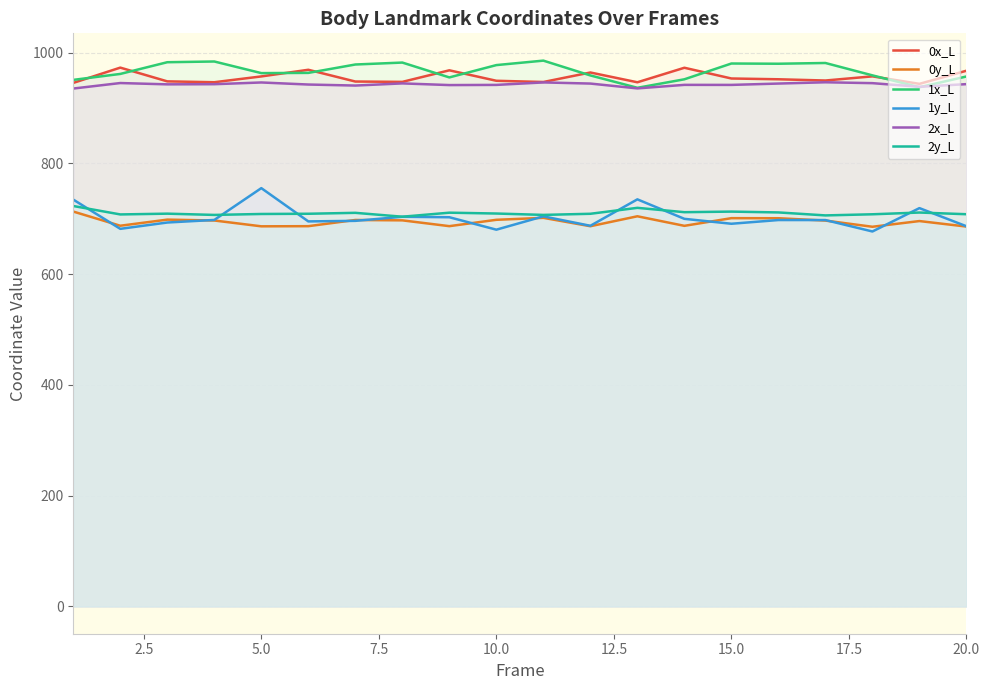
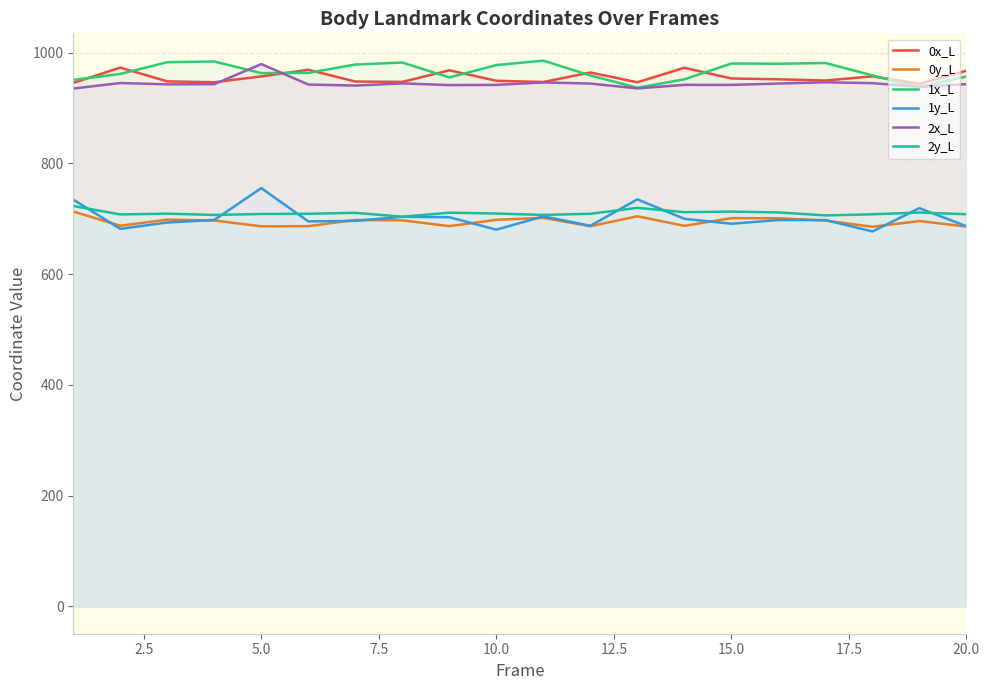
2x_L, 5.0: 950 -> 980
